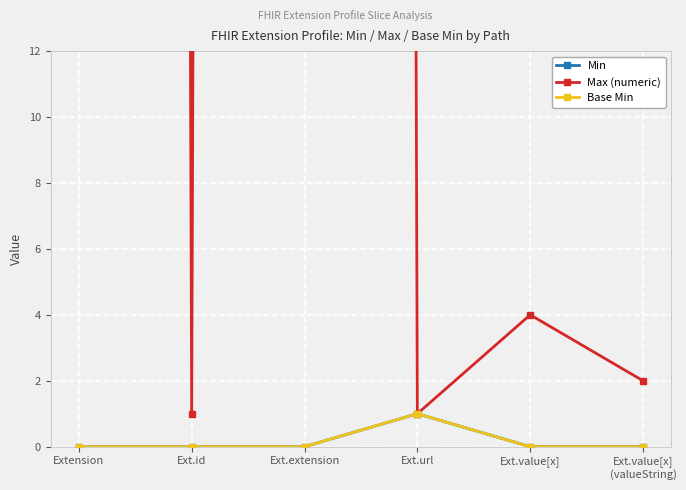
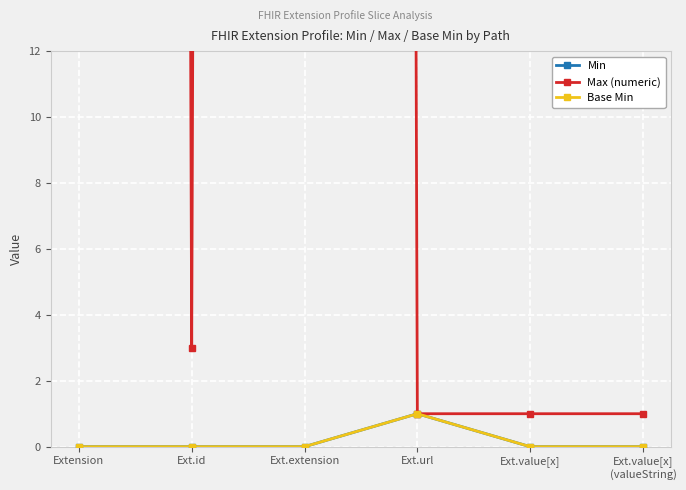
Max (numeric), Ext.id: 1 -> 3
Max (numeric), Ext.value[x]: 4 -> 1
Max (numeric), Ext.value[x] (valueString): 2 -> 1
